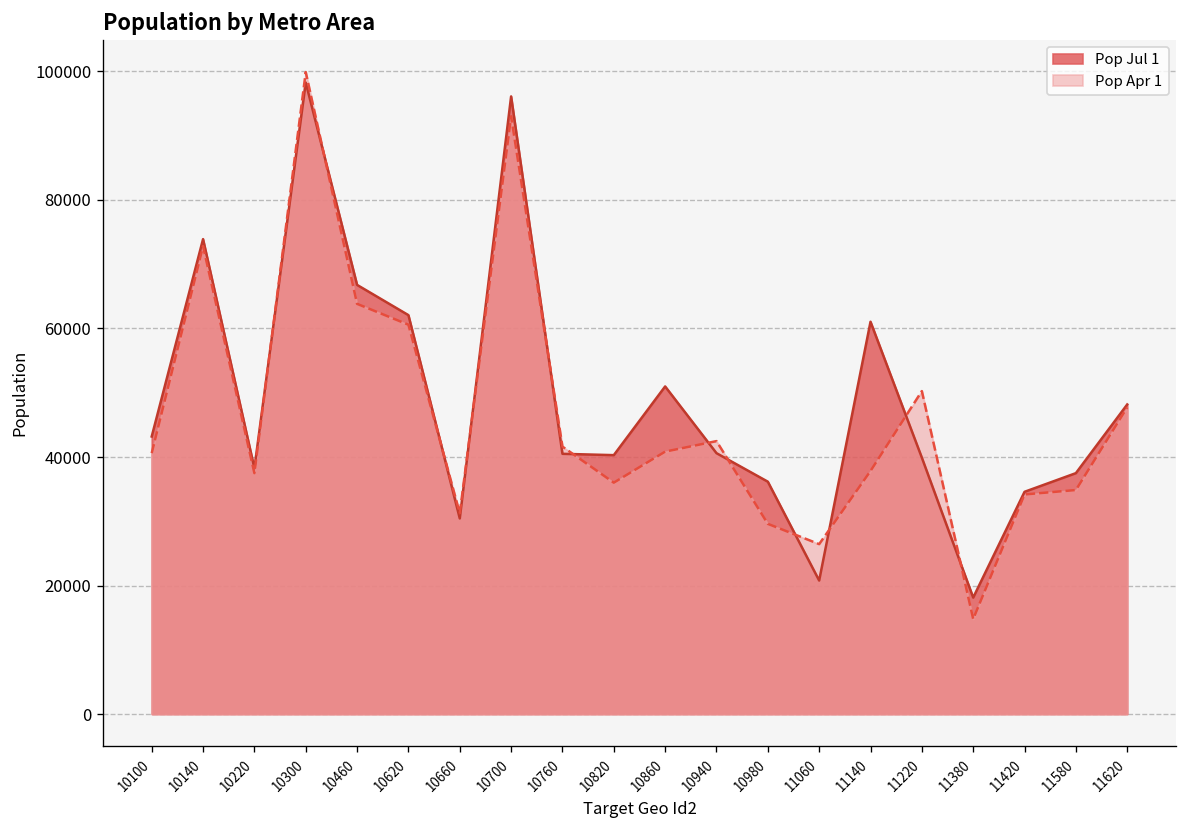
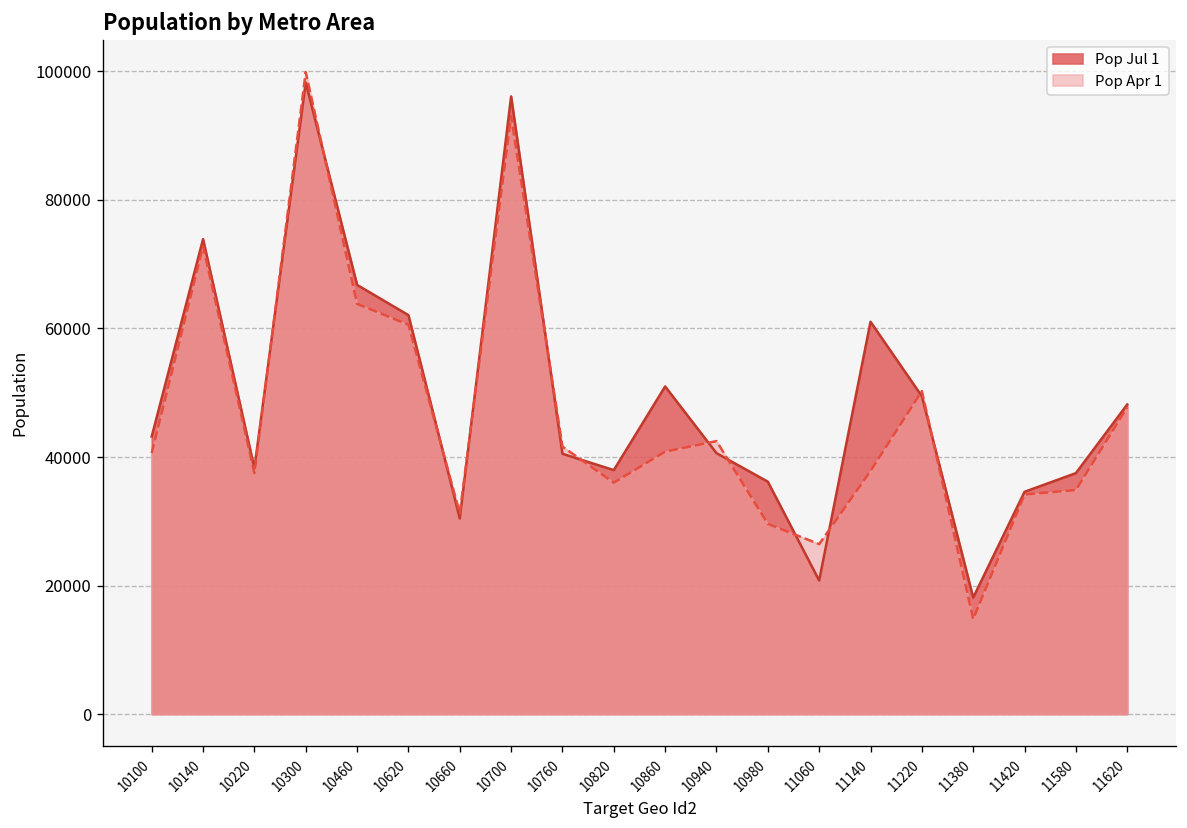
Pop Jul 1, 10820: 40000 -> 38000
Pop Jul 1, 11220: 40000 -> 49000
